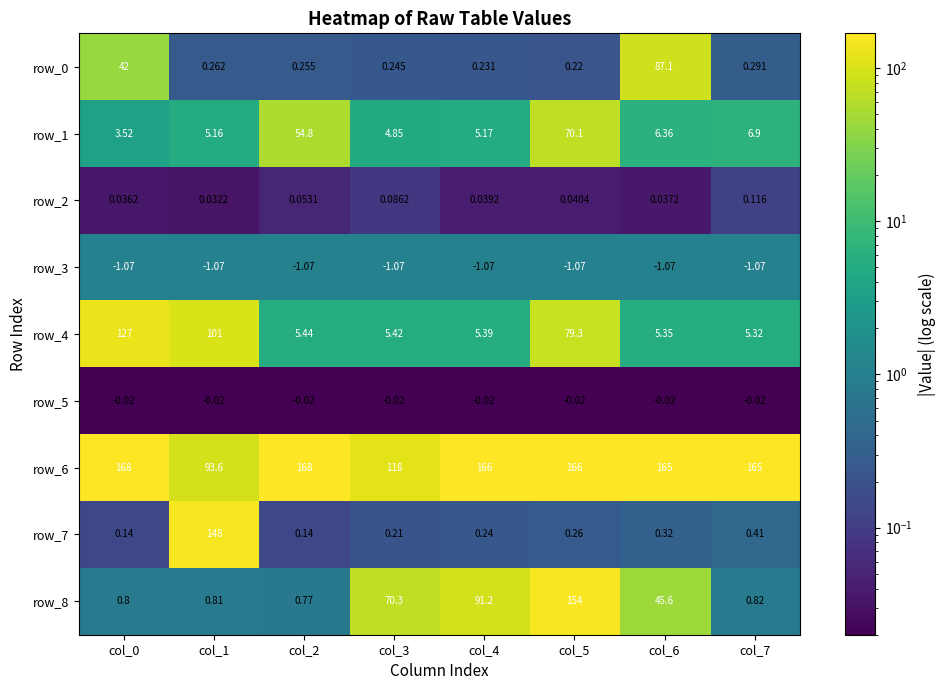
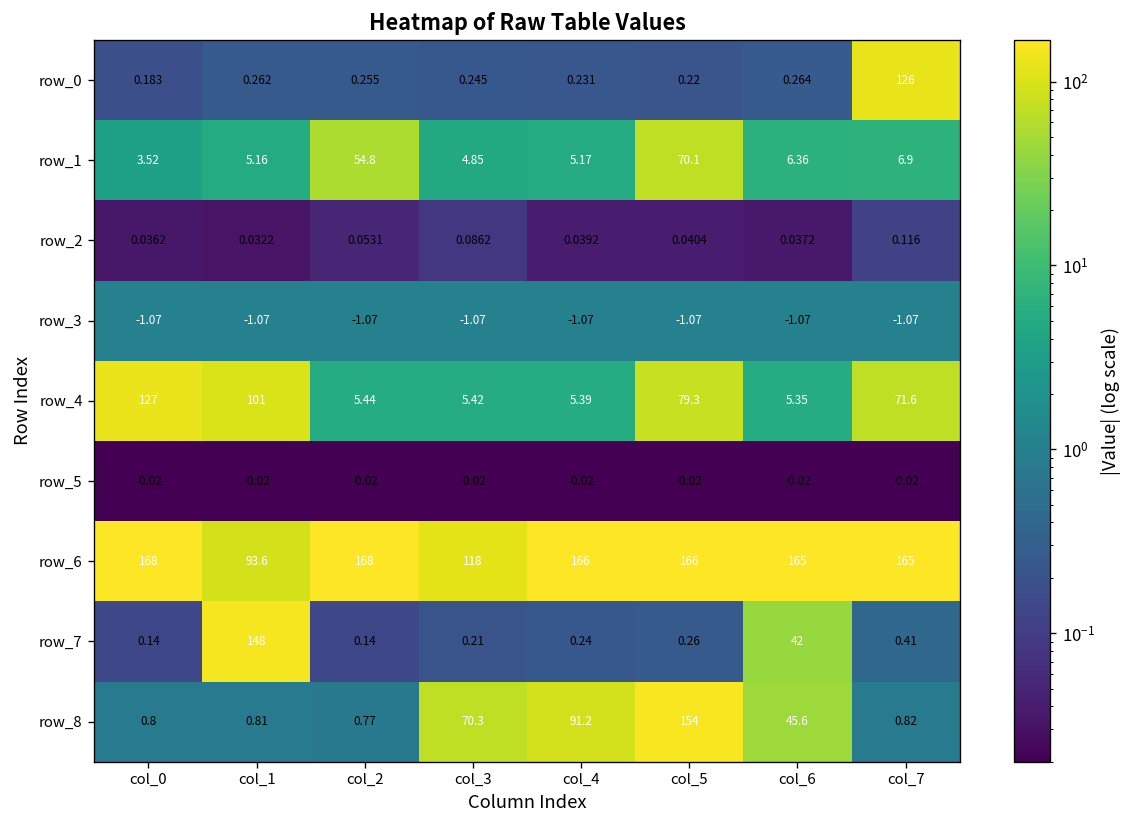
row_0, col_0: 42 -> 0.183
row_0, col_6: 87.1 -> 0.264
row_0, col_7: 0.291 -> 126
row_4, col_7: 5.32 -> 71.6
row_7, col_6: 0.32 -> 42
